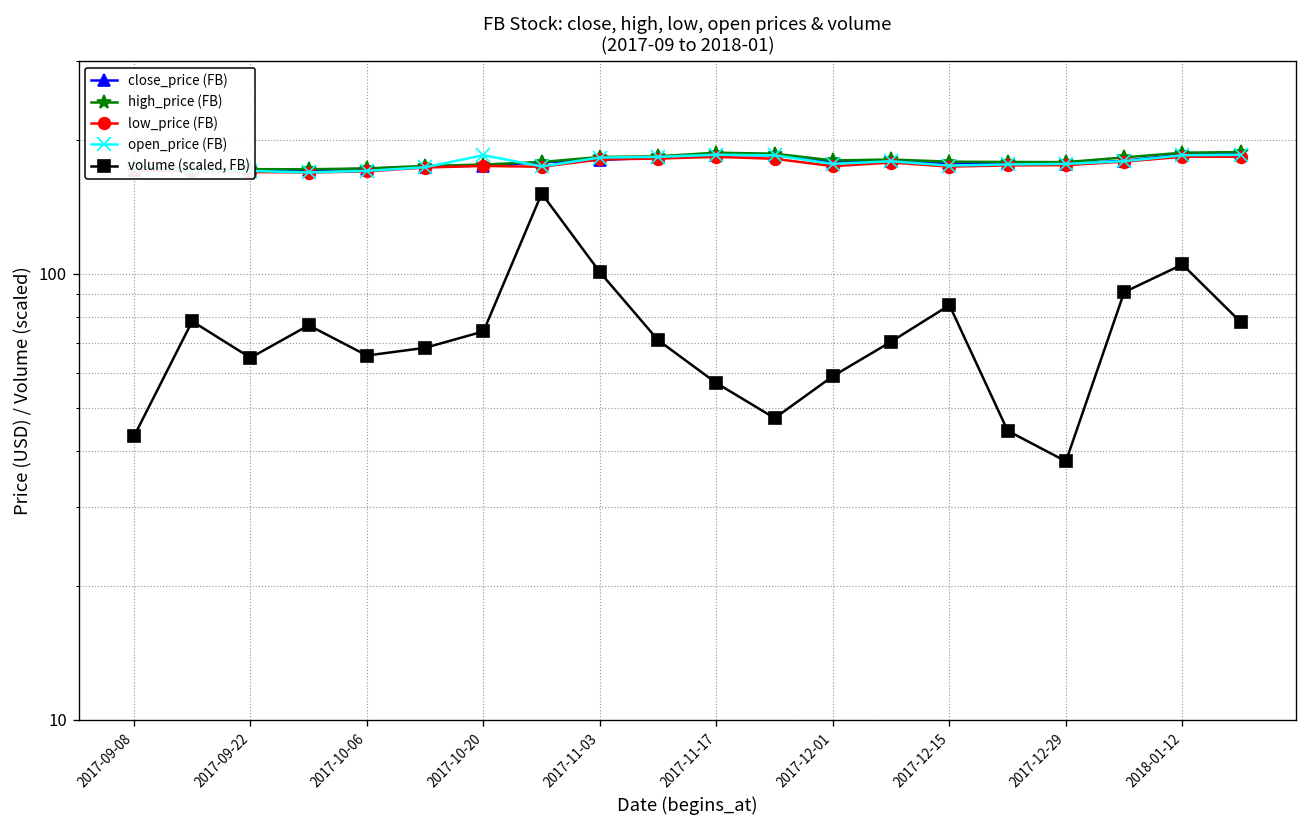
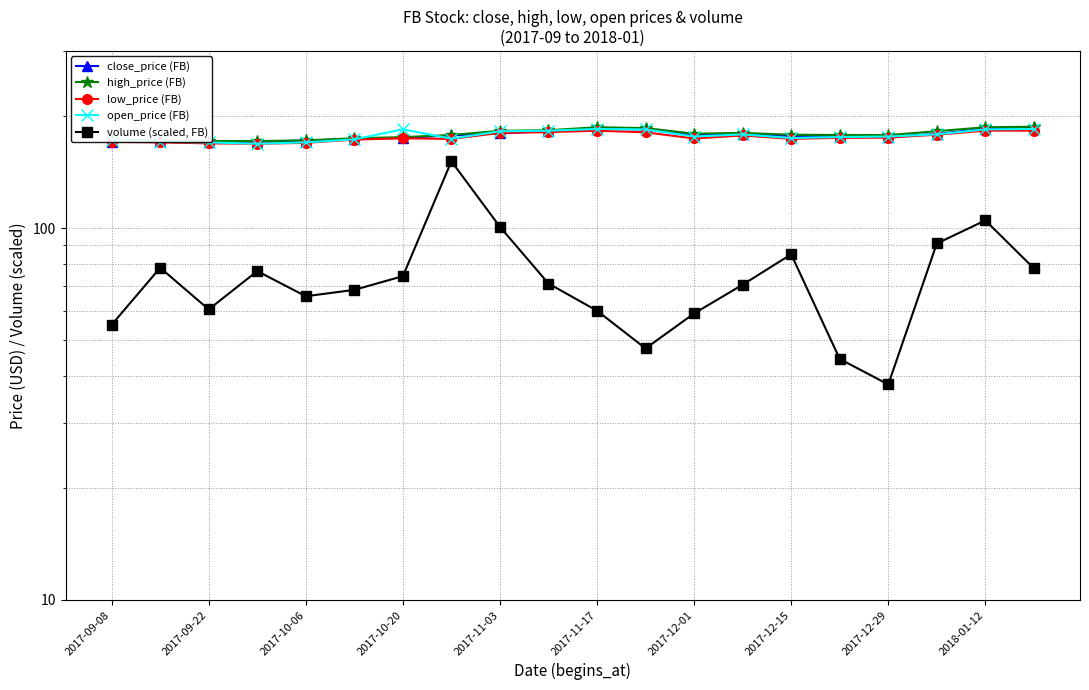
volume (scaled, FB), 2017-09-08: 43 -> 55
volume (scaled, FB), 2017-09-22: 65 -> 60
volume (scaled, FB), 2017-11-17: 57 -> 60
